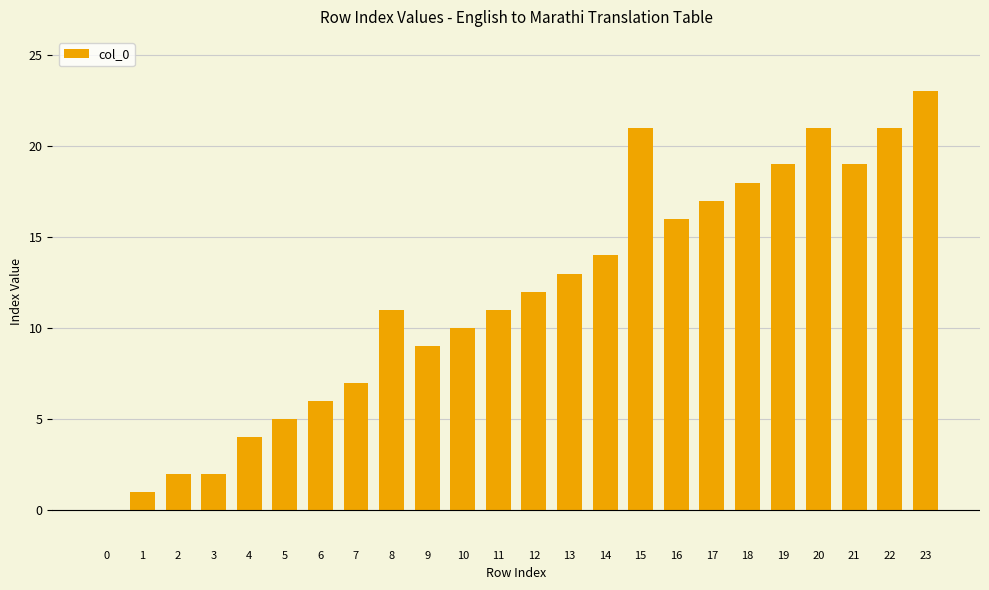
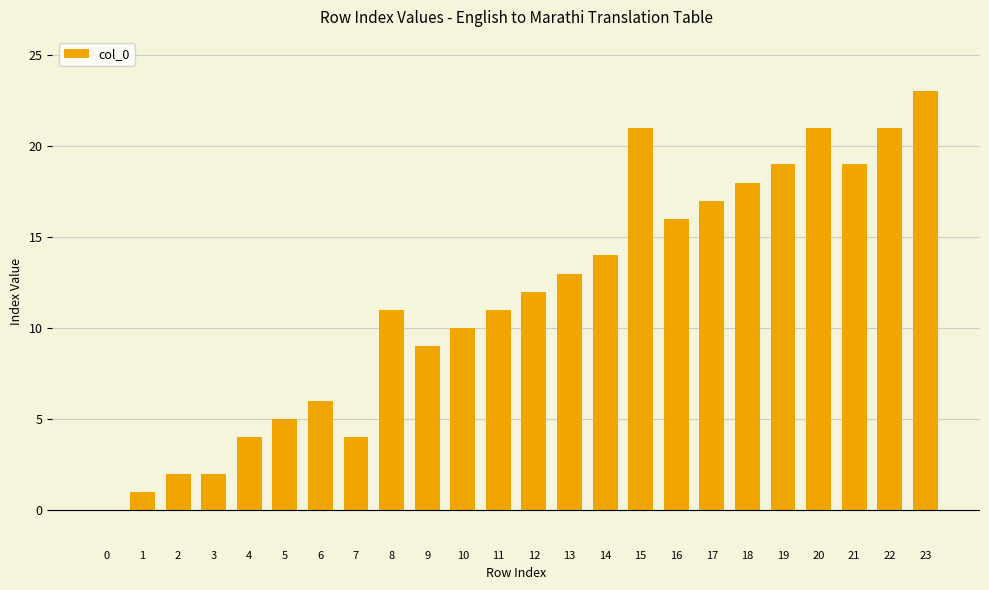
7: 7 -> 4
